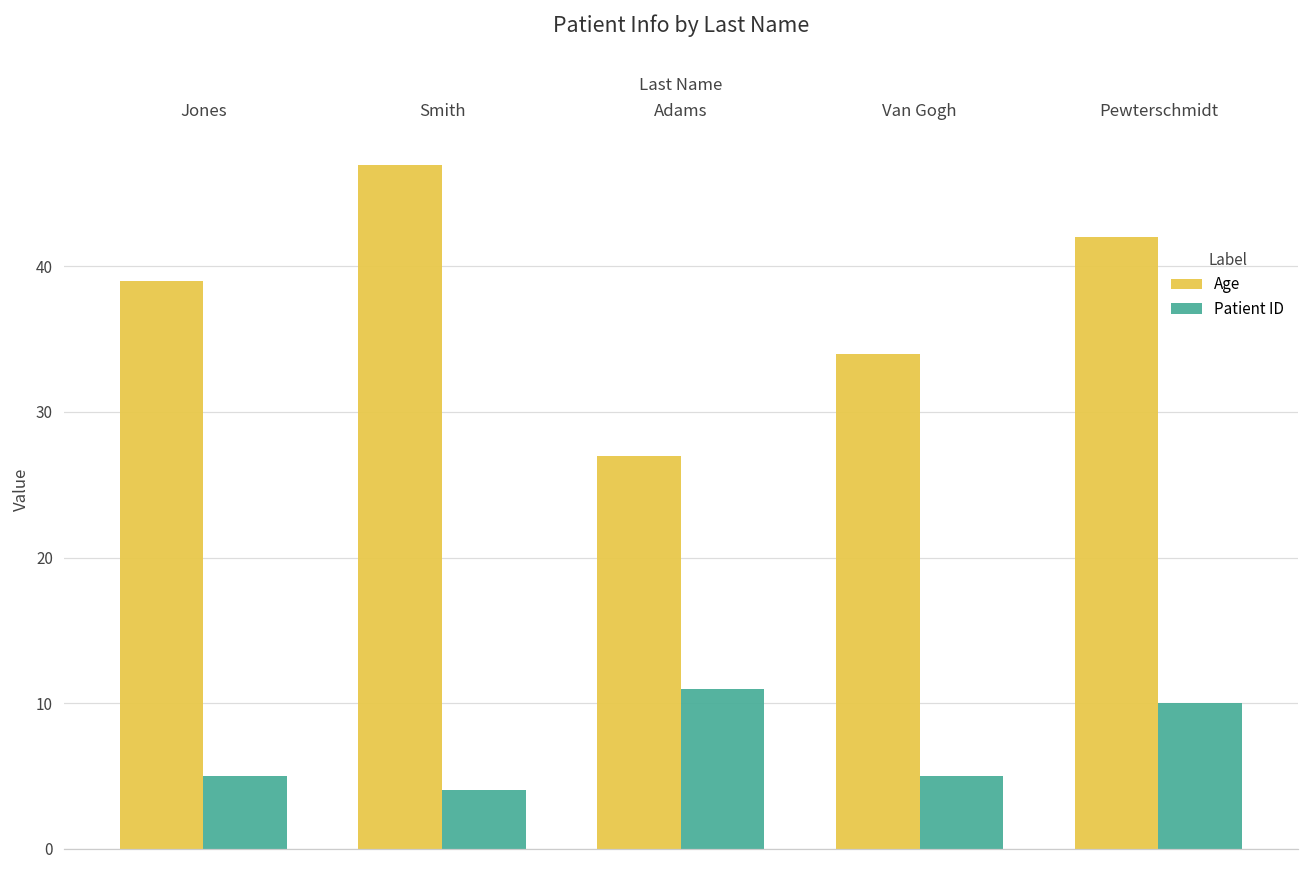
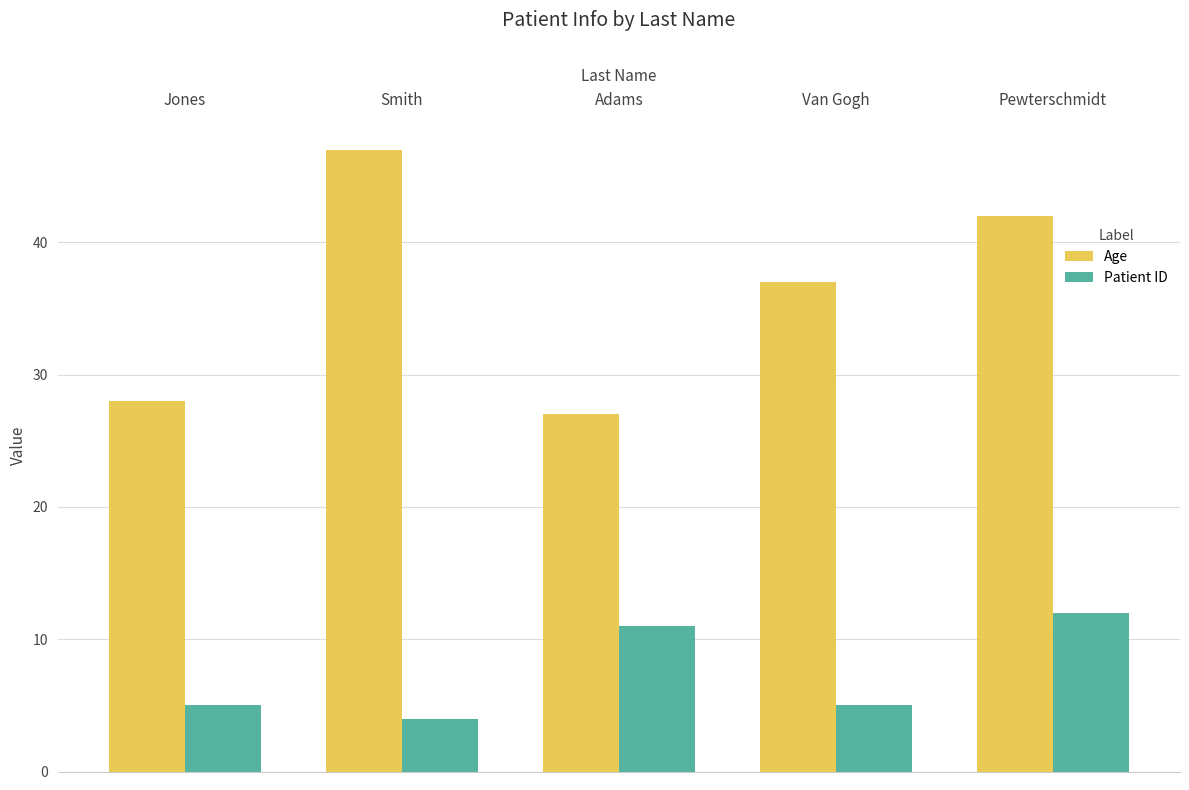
Age, Jones: 39 -> 28
Age, Van Gogh: 34 -> 37
Patient ID, Pewterschmidt: 10 -> 12
